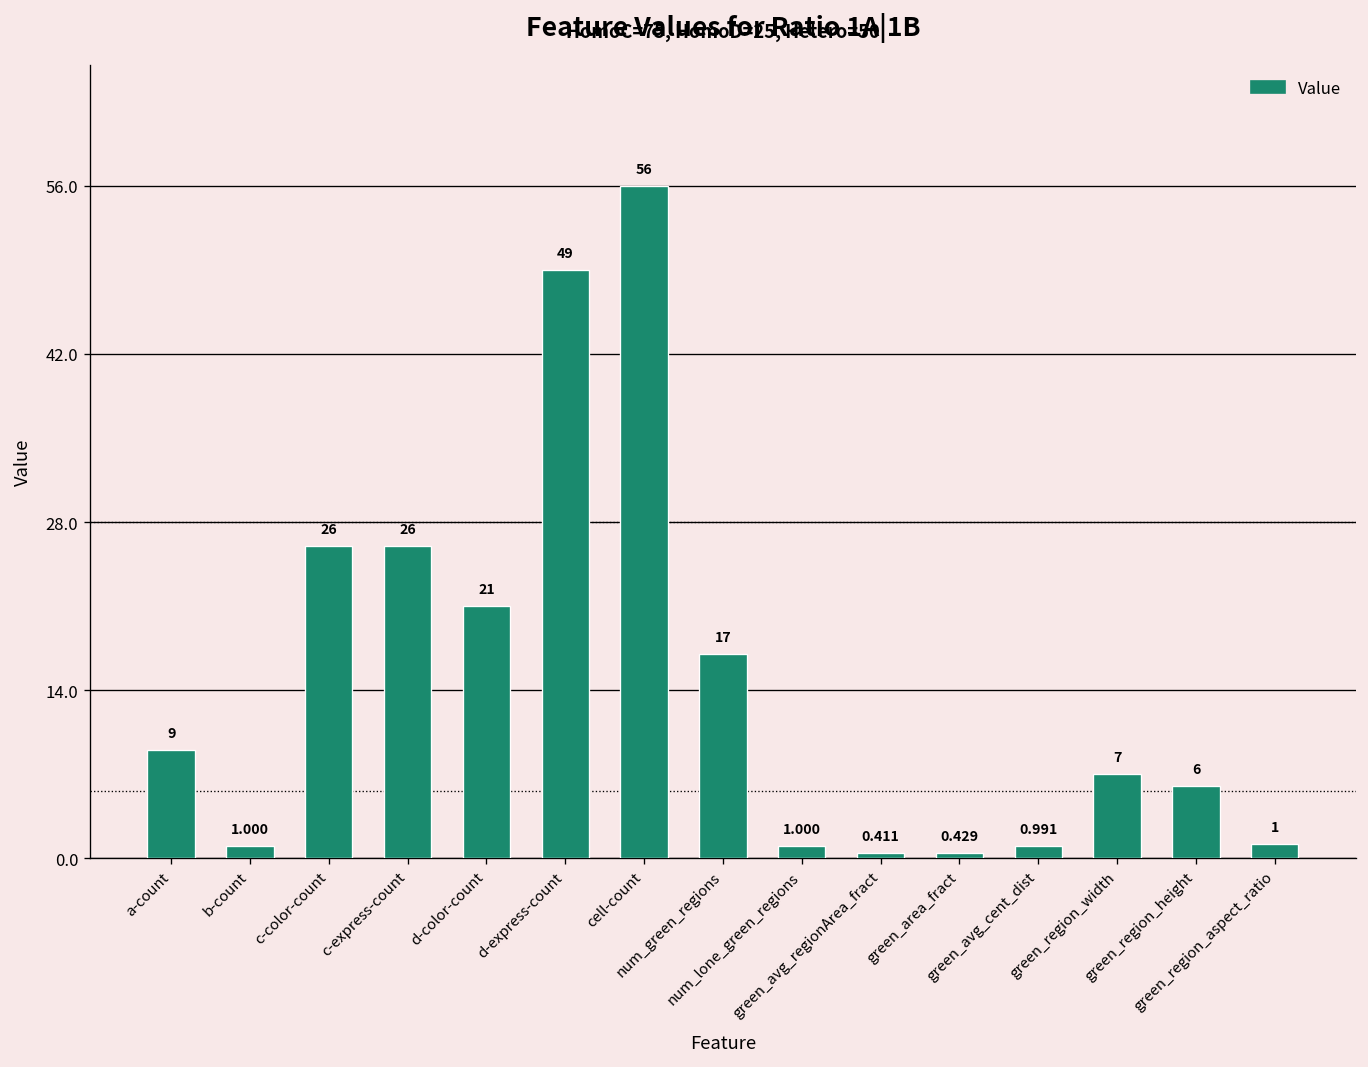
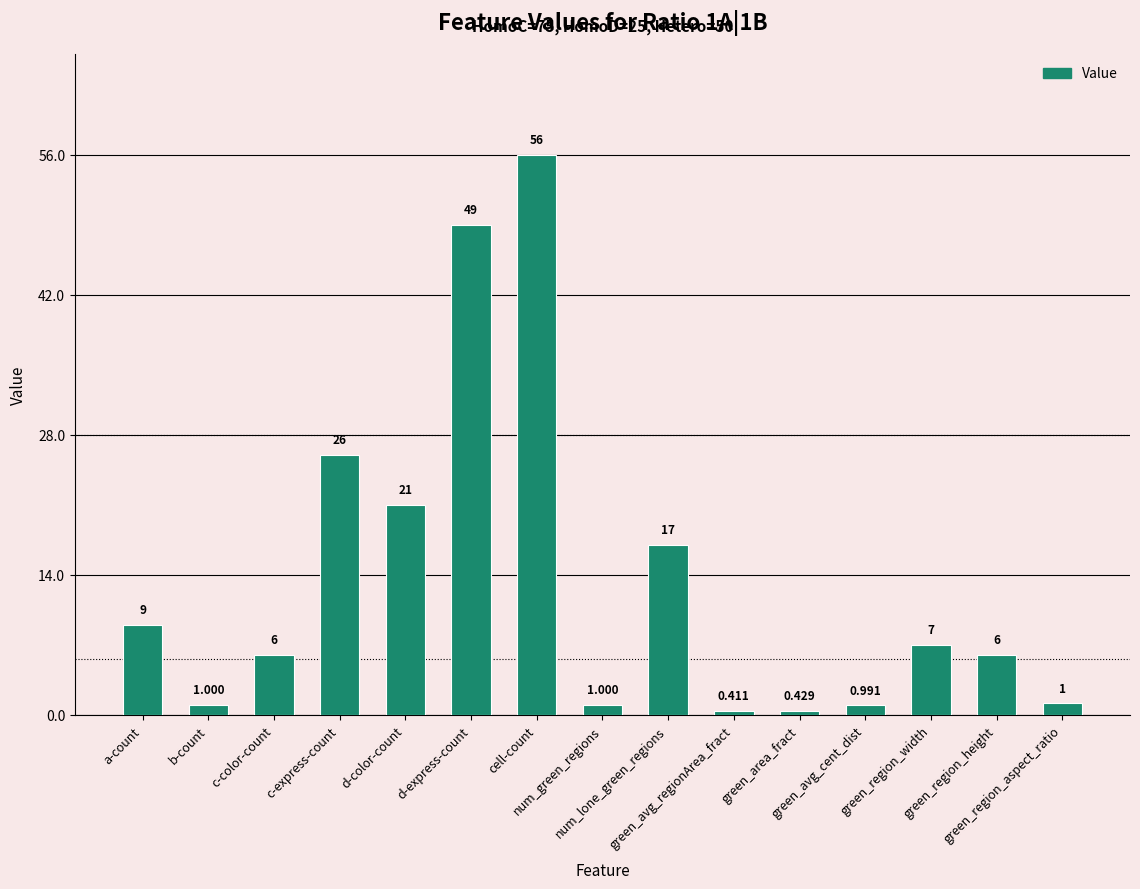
c-color-count: 26 -> 6
num_green_regions: 17 -> 1.000
num_lone_green_regions: 1.000 -> 17
